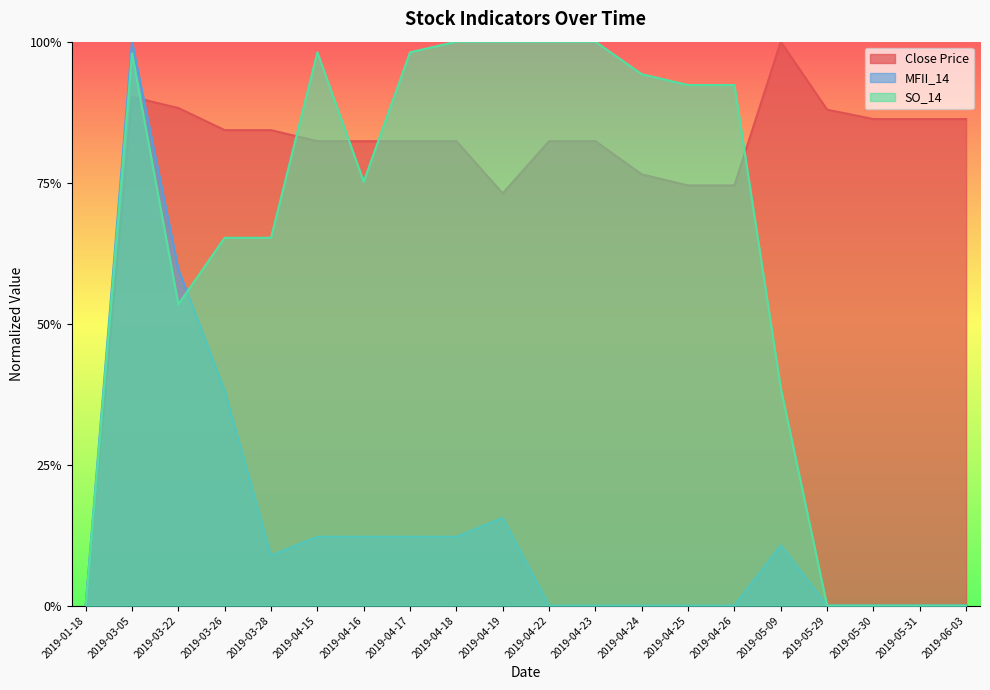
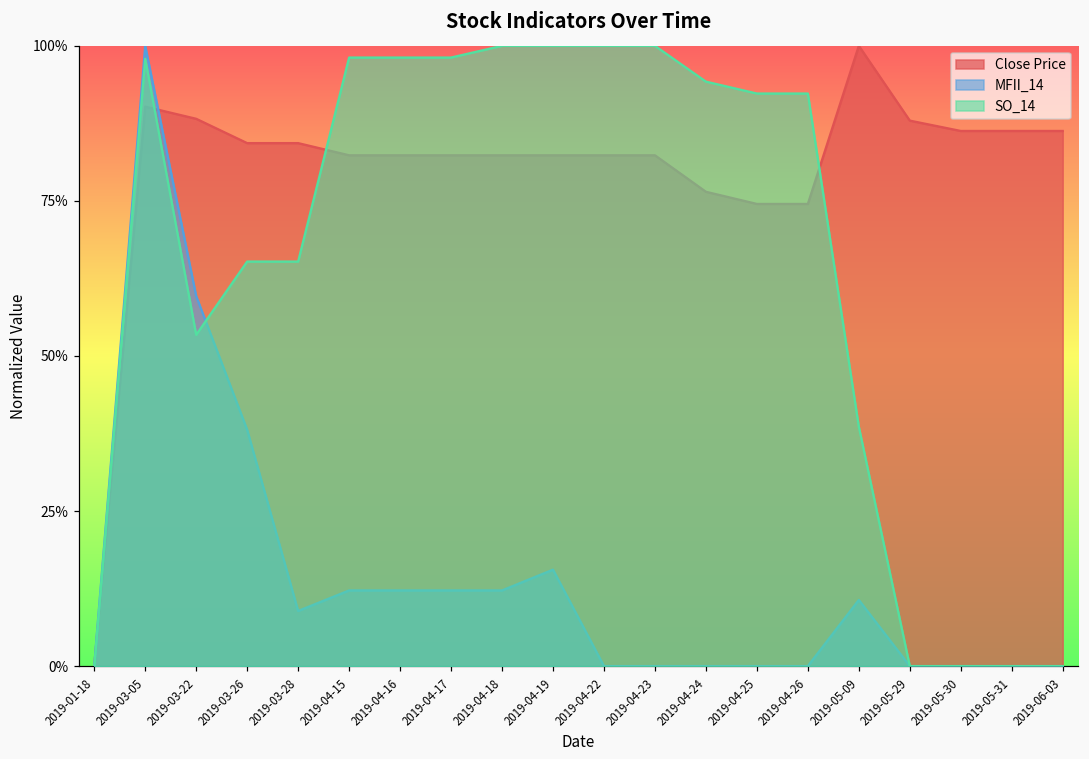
SO_14, 2019-04-16: 75% -> 98%
Close Price, 2019-04-19: 73% -> 82%
